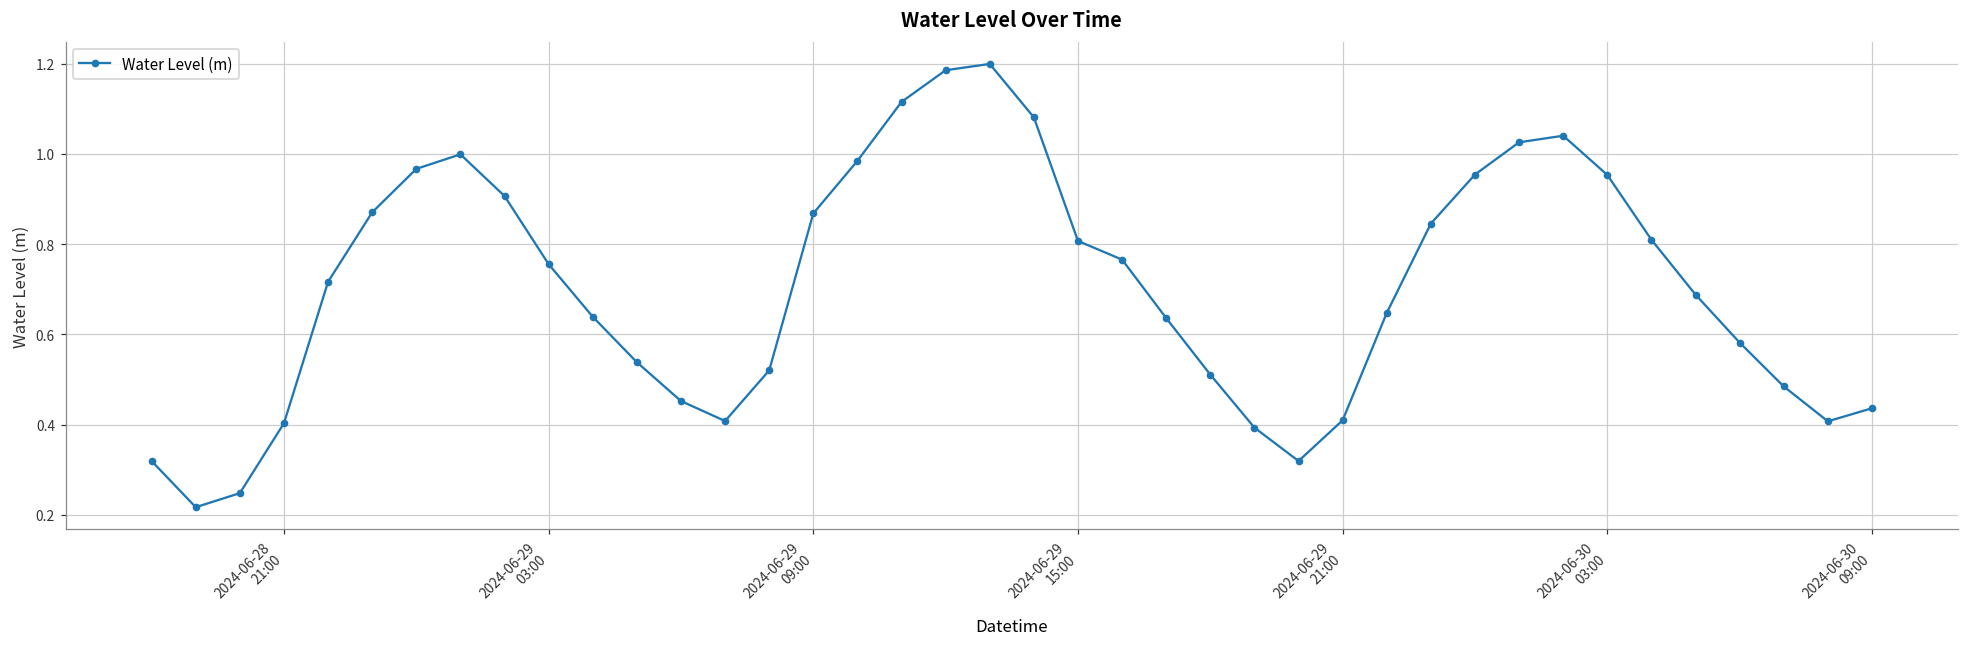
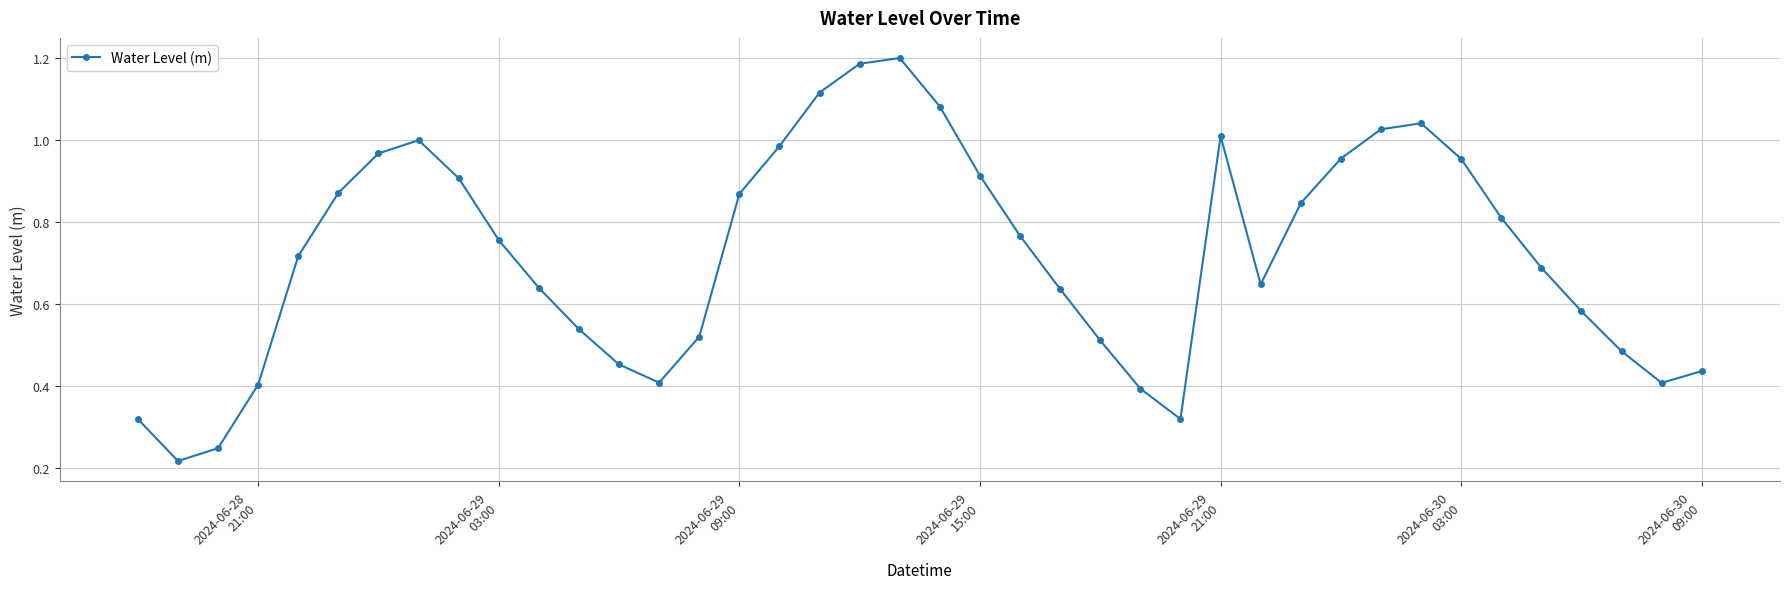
2024-06-29 15:00: 0.81 -> 0.91
2024-06-29 21:00: 0.41 -> 1.01
